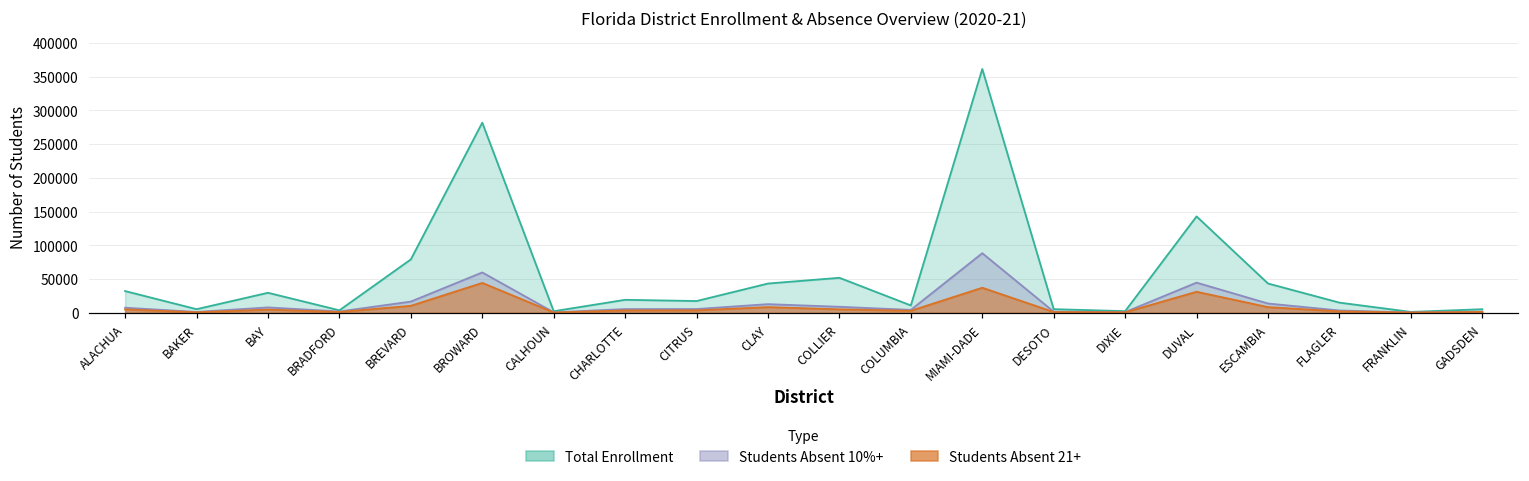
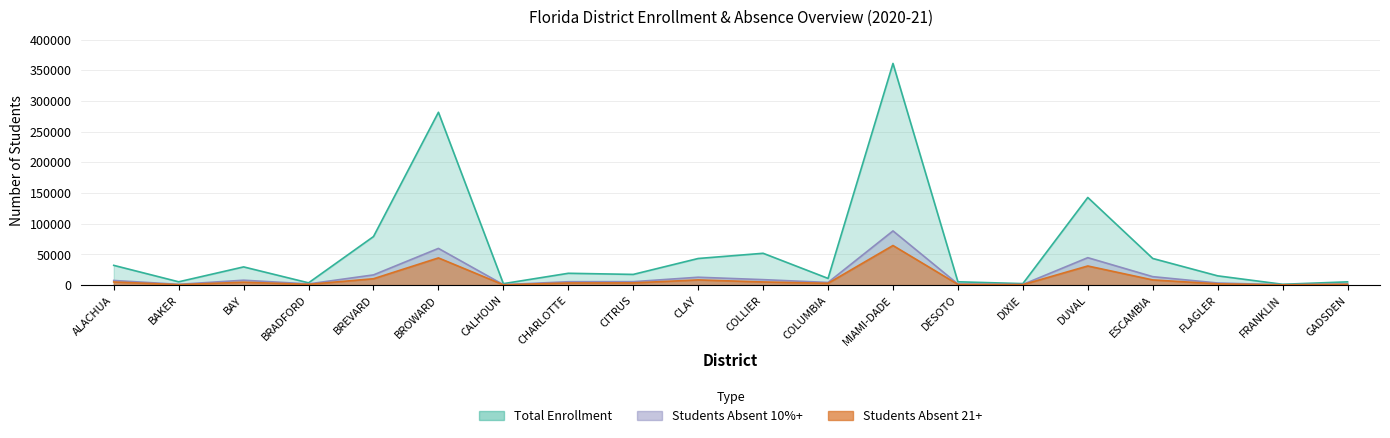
Students Absent 21+, MIAMI-DADE: 40000 -> 60000
